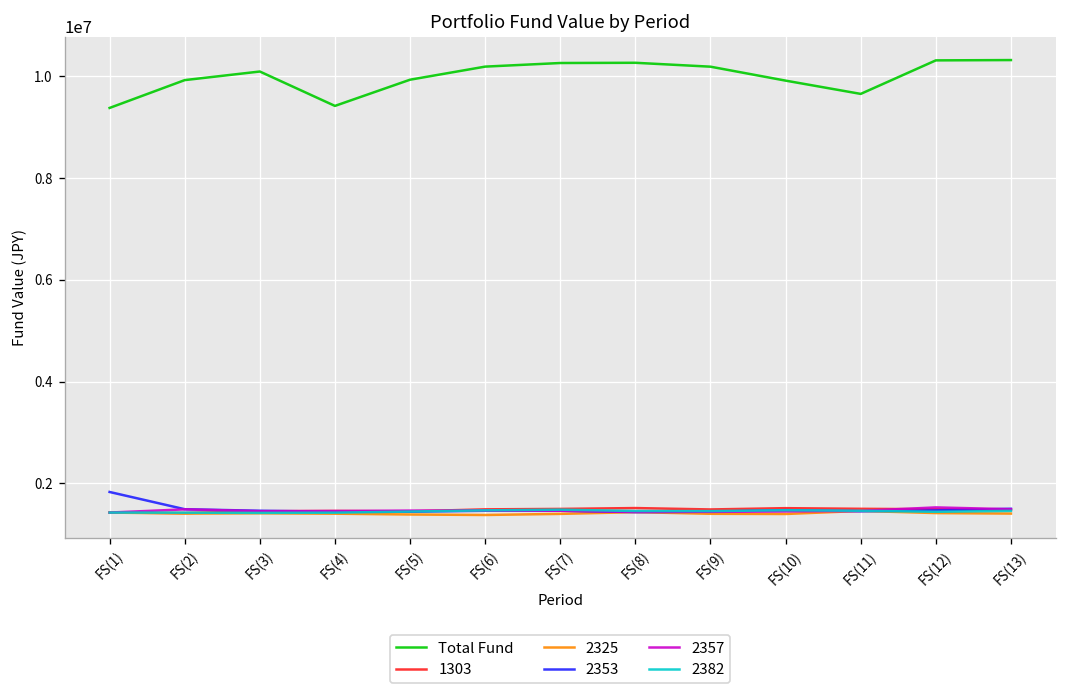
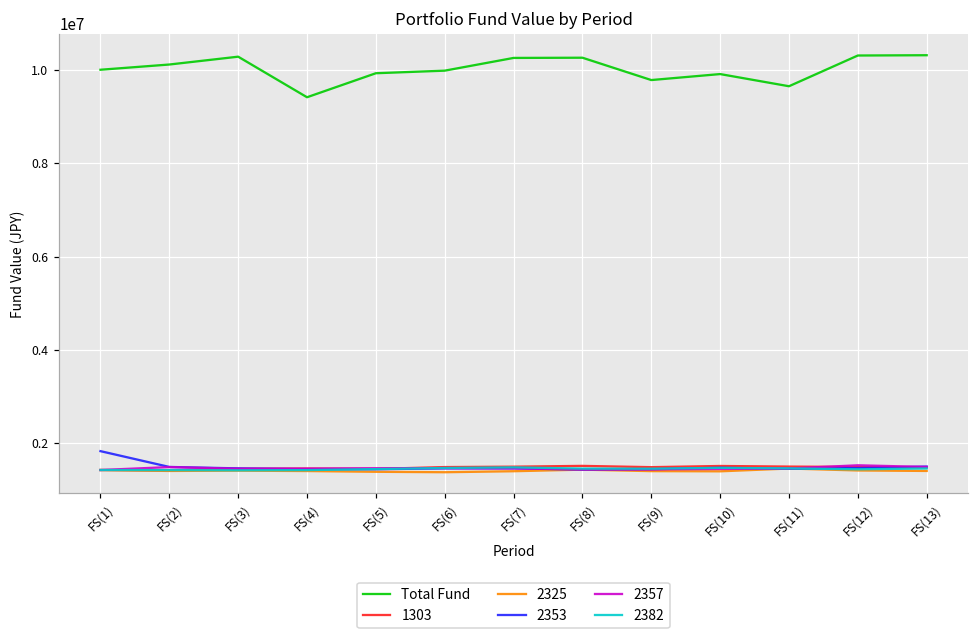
Total Fund, FS(1): 9400000 -> 10000000
Total Fund, FS(2): 9900000 -> 10100000
Total Fund, FS(3): 10100000 -> 10300000
Total Fund, FS(6): 10200000 -> 10000000
Total Fund, FS(9): 10200000 -> 9800000
